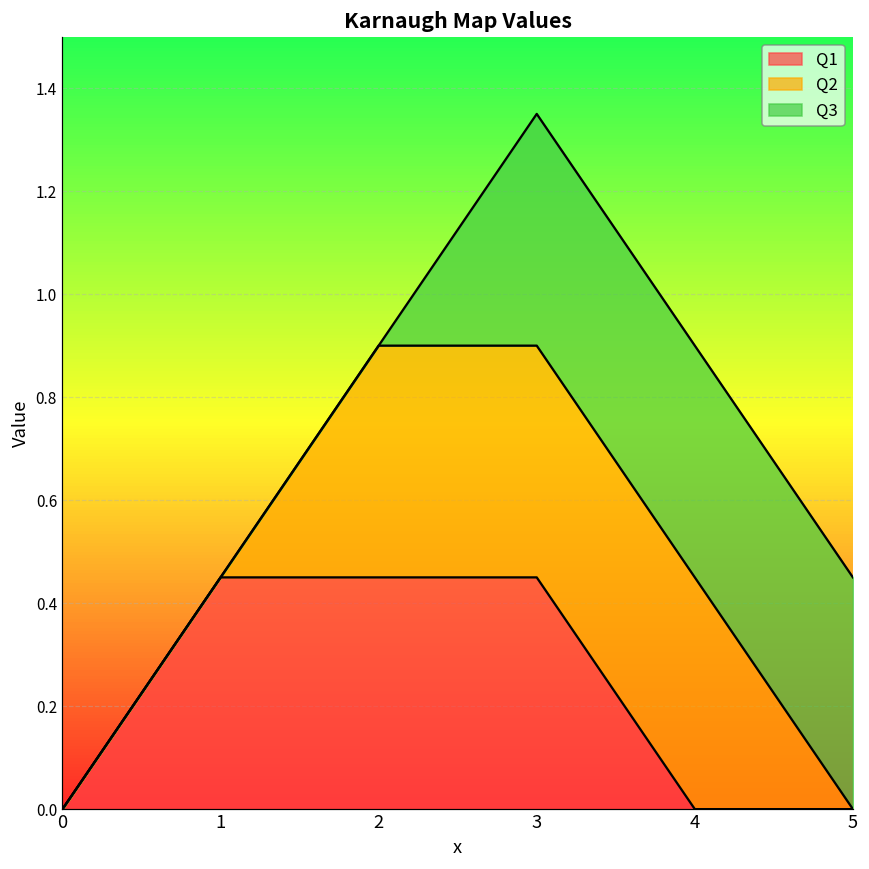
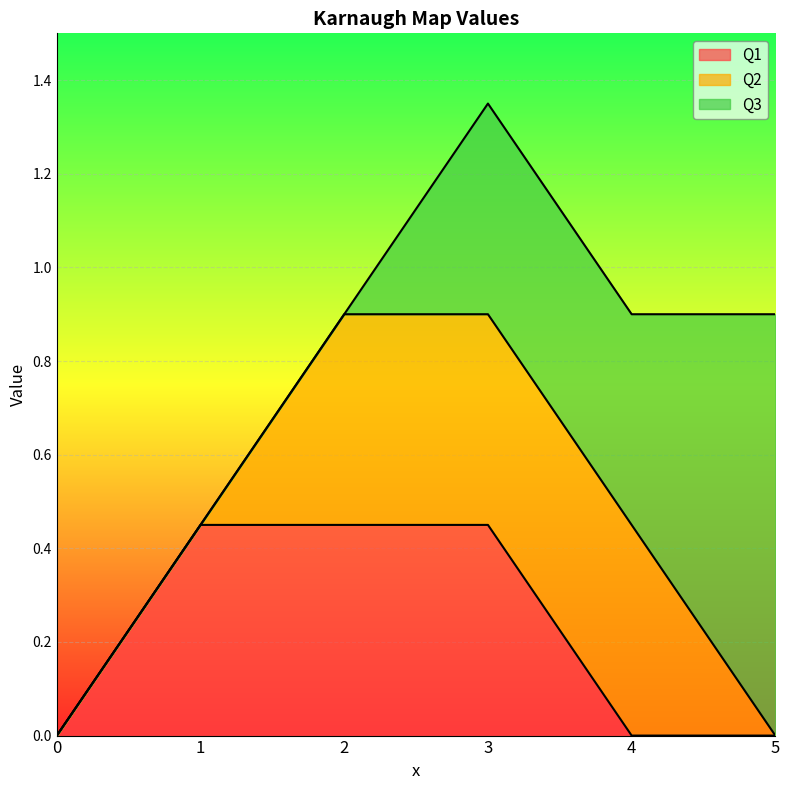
Q3, 5: 0.45 -> 0.90
